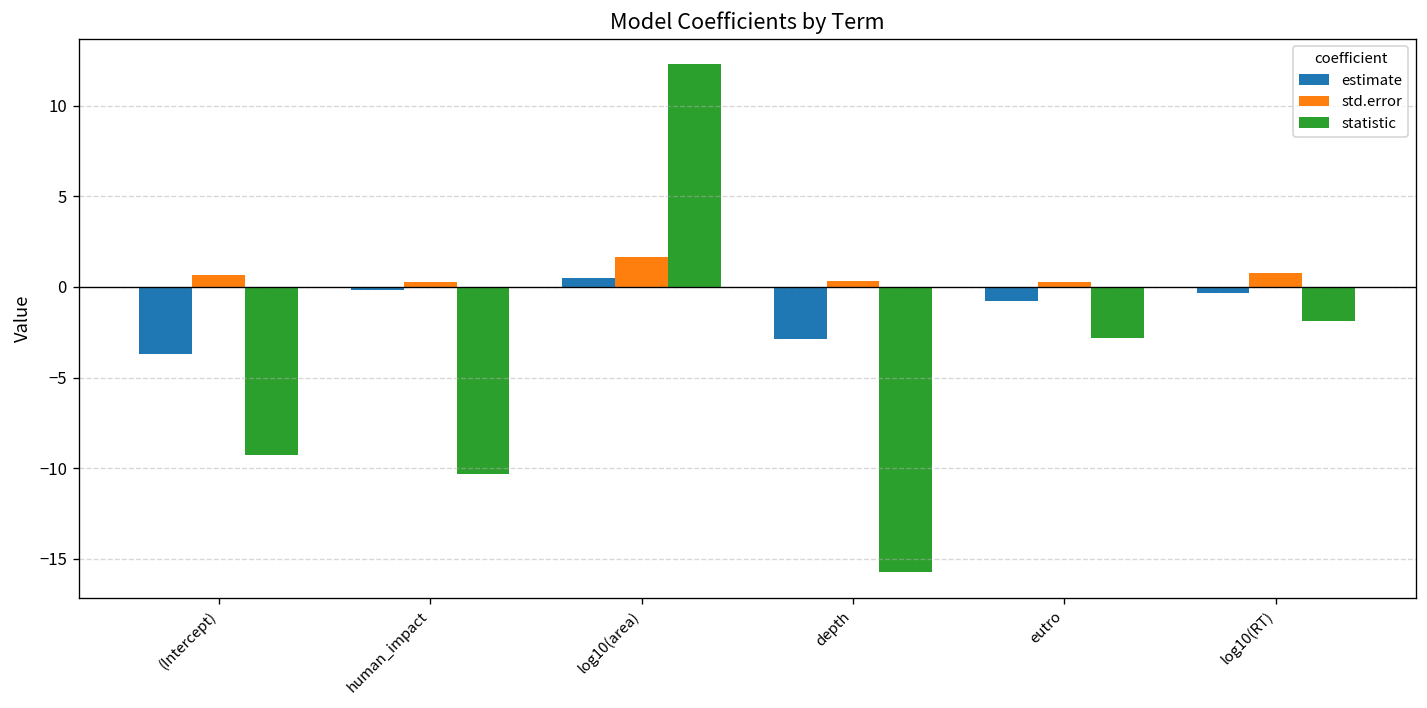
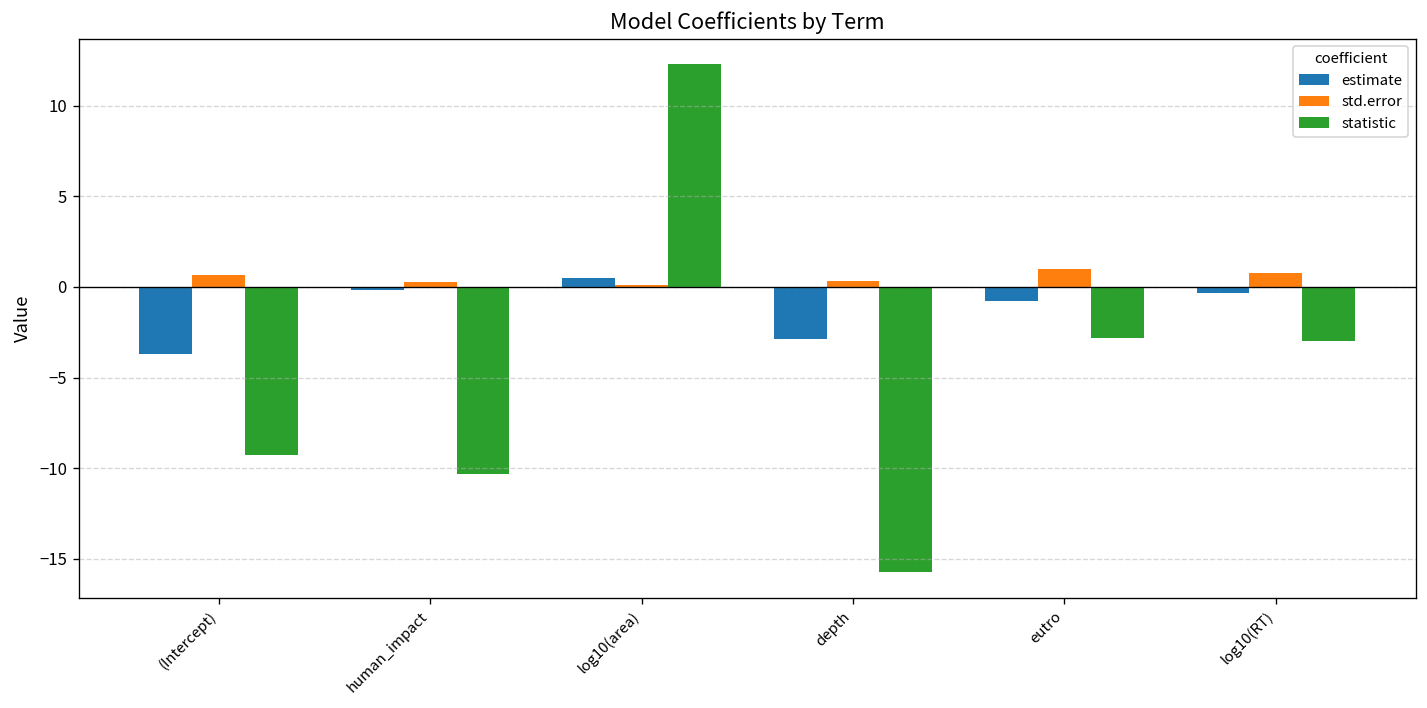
std.error, log10(area): 1.6 -> 0.1
std.error, eutro: 0.3 -> 1.0
statistic, log10(RT): -1.9 -> -3.0
